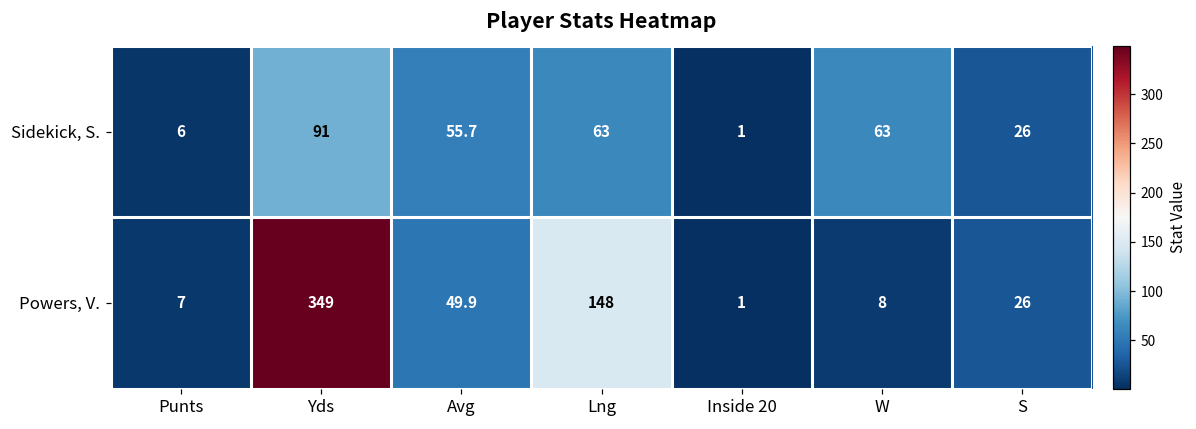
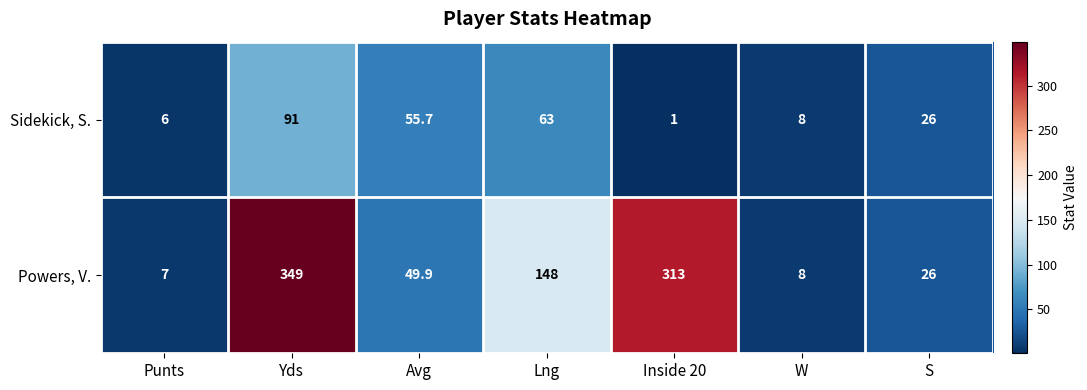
Sidekick, S., W: 63 -> 8
Powers, V., Inside 20: 1 -> 313
